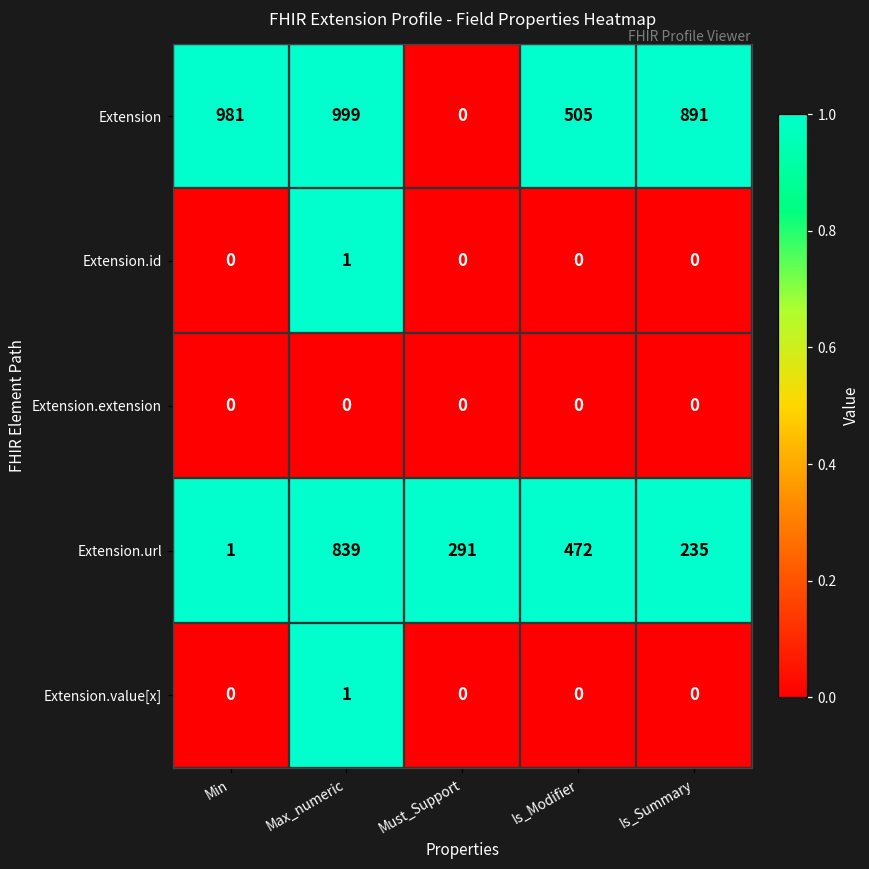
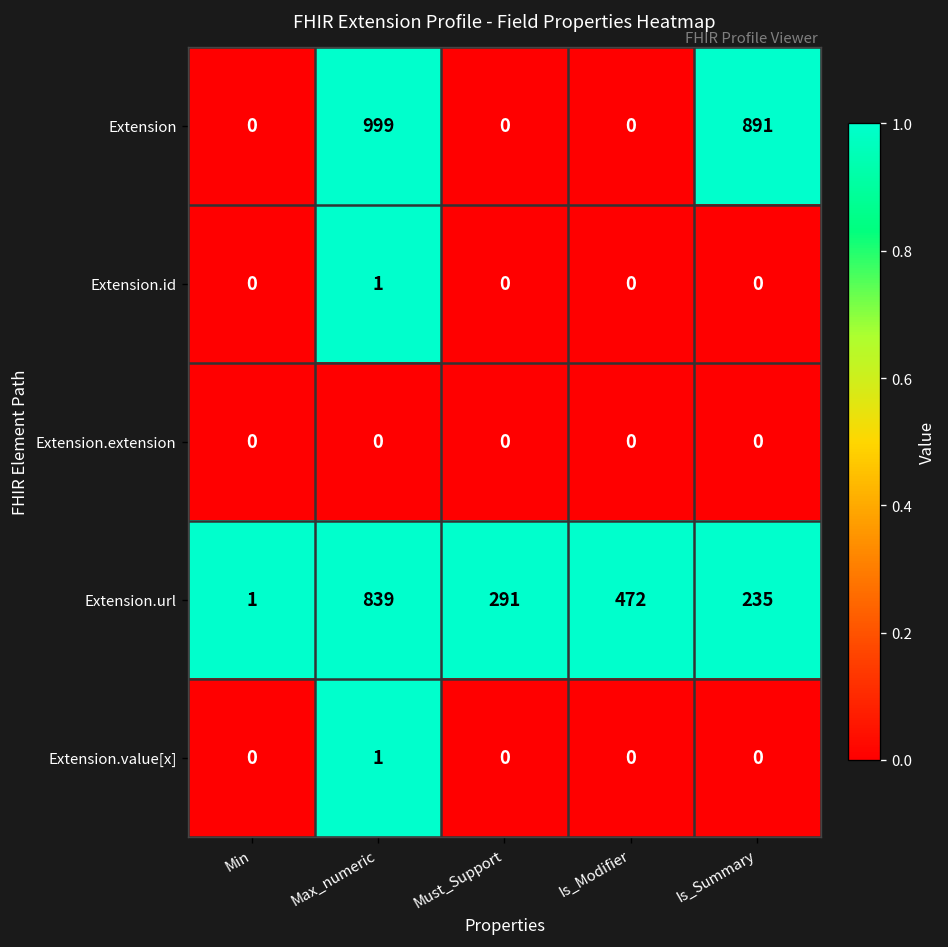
Extension, Min: 981 -> 0
Extension, Is_Modifier: 505 -> 0
